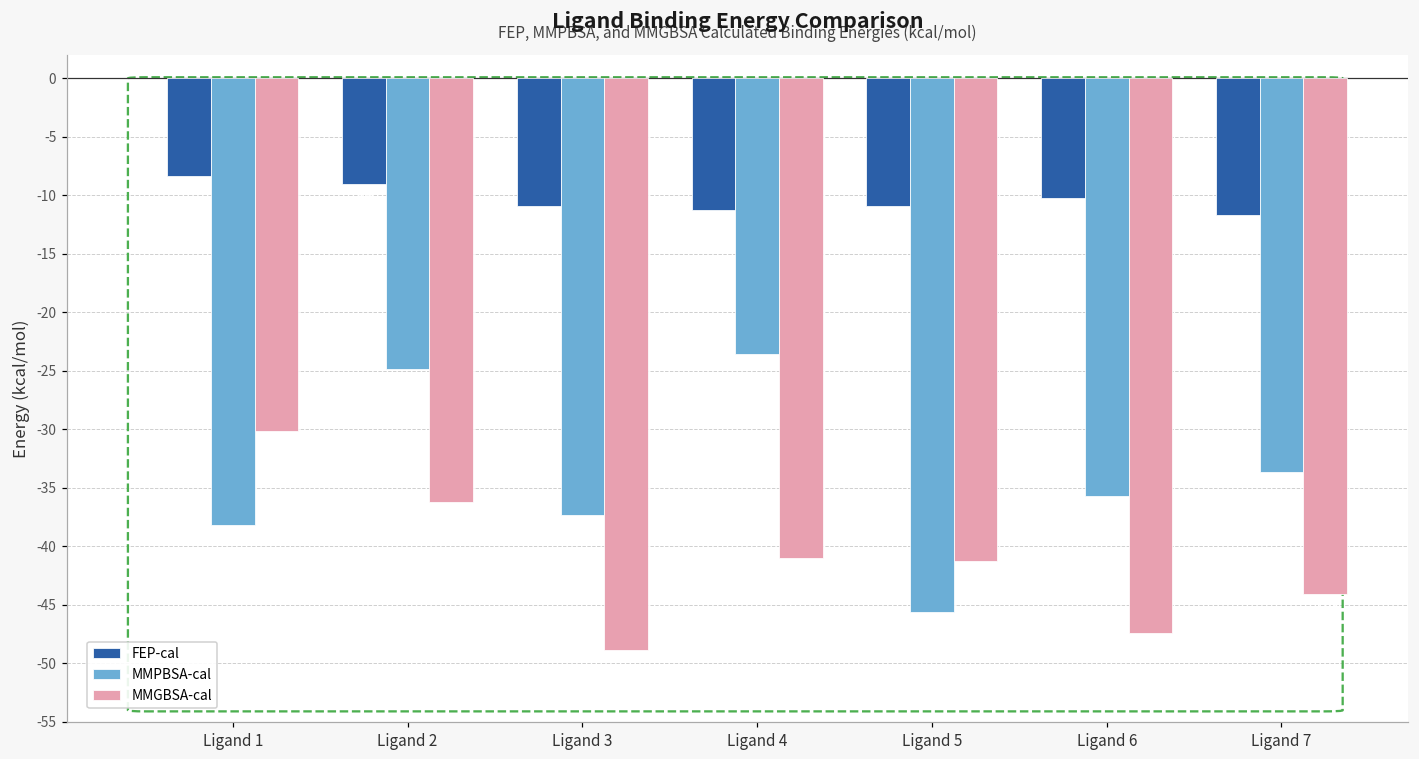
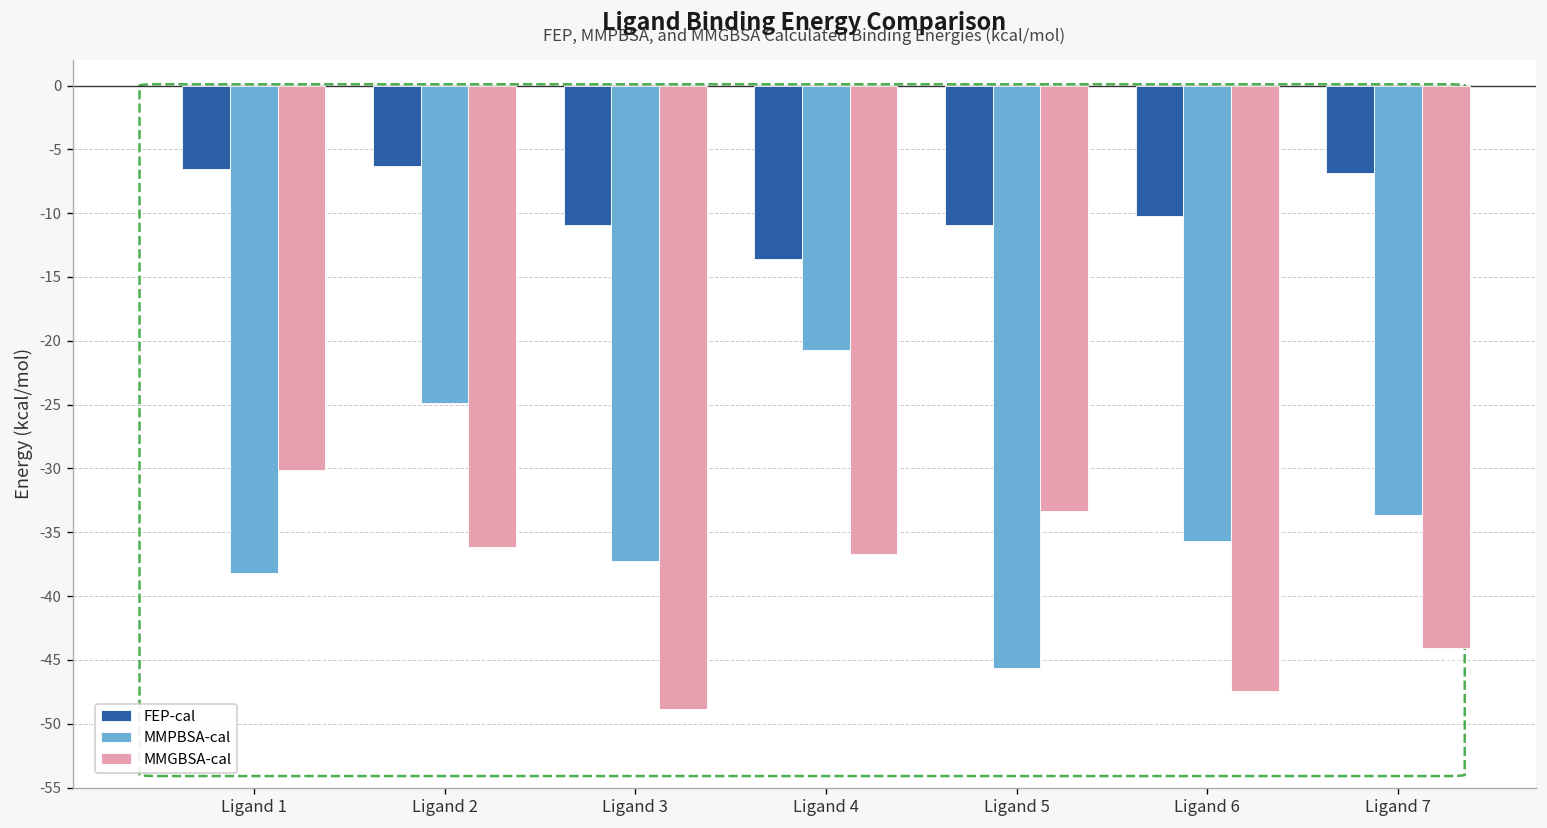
FEP-cal, Ligand 1: -8.4 -> -6.5
FEP-cal, Ligand 2: -9.0 -> -6.3
FEP-cal, Ligand 4: -11.3 -> -13.6
MMPBSA-cal, Ligand 4: -23.6 -> -20.7
MMGBSA-cal, Ligand 4: -41.0 -> -36.7
MMGBSA-cal, Ligand 5: -41.3 -> -33.3
FEP-cal, Ligand 7: -11.7 -> -6.8
